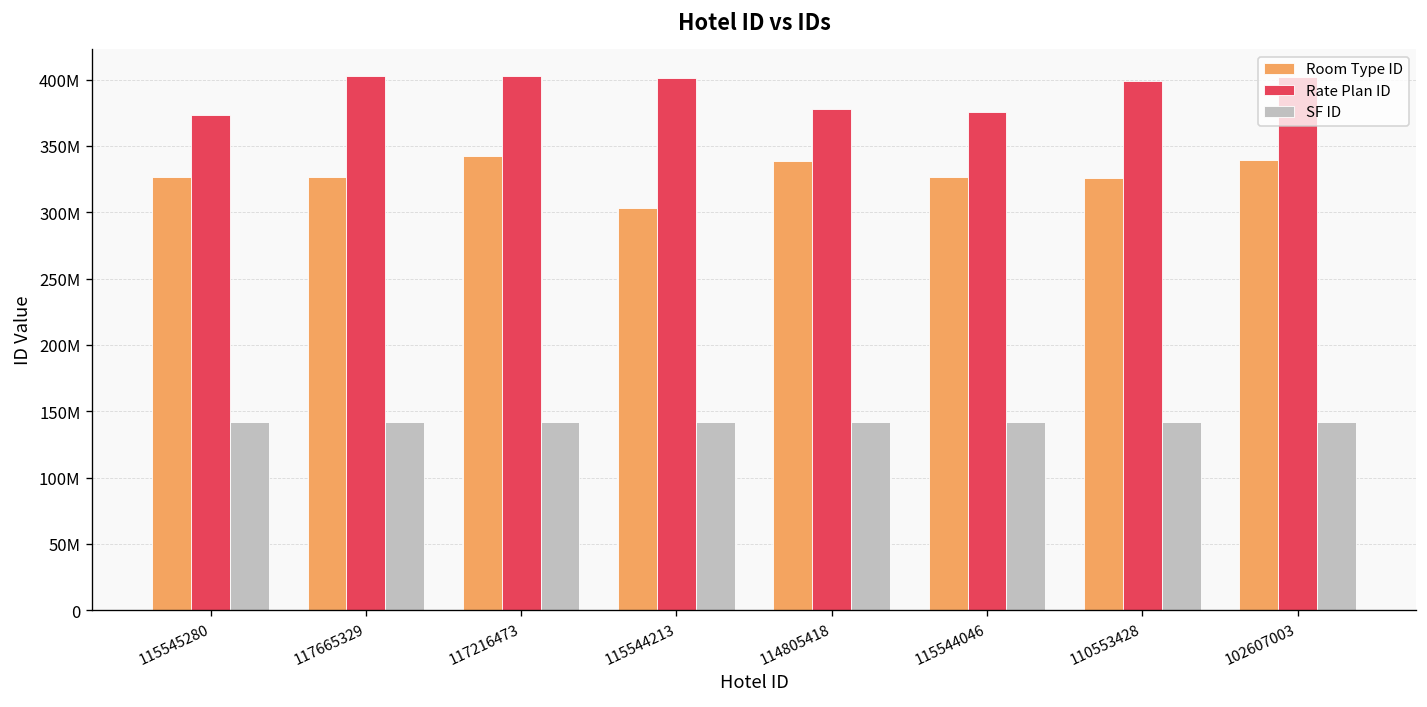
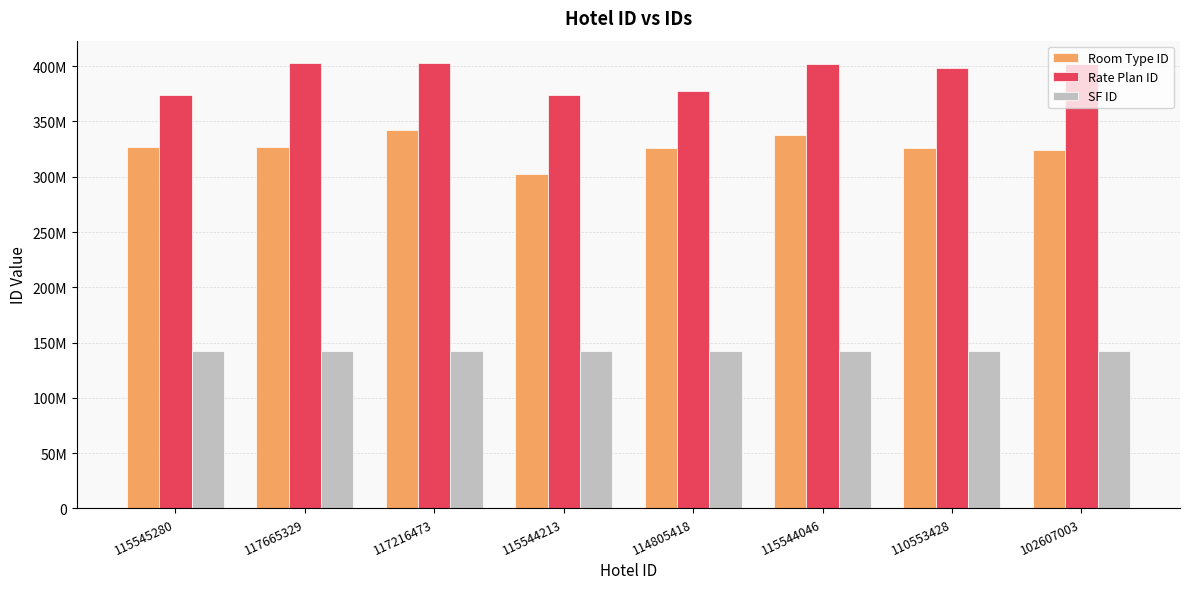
Rate Plan ID, 115544213: 402000000 -> 374000000
Room Type ID, 114805418: 339000000 -> 326000000
Room Type ID, 115544046: 327000000 -> 338000000
Rate Plan ID, 115544046: 375000000 -> 402000000
Room Type ID, 102607003: 339000000 -> 324000000
